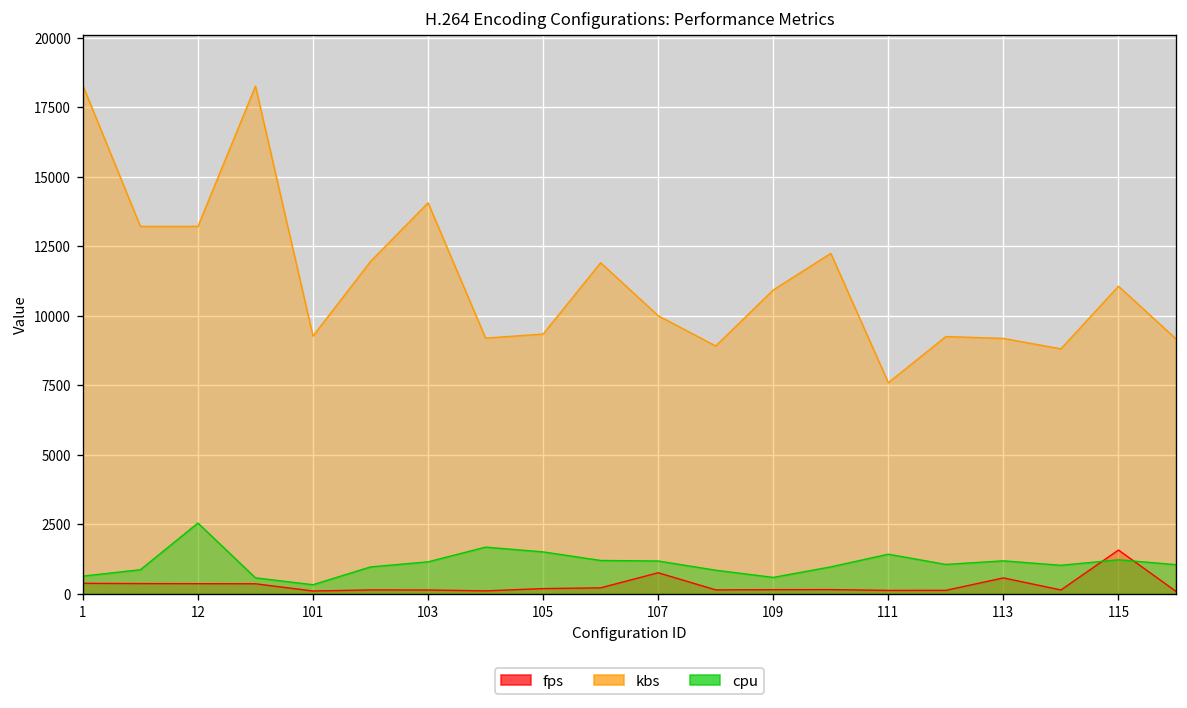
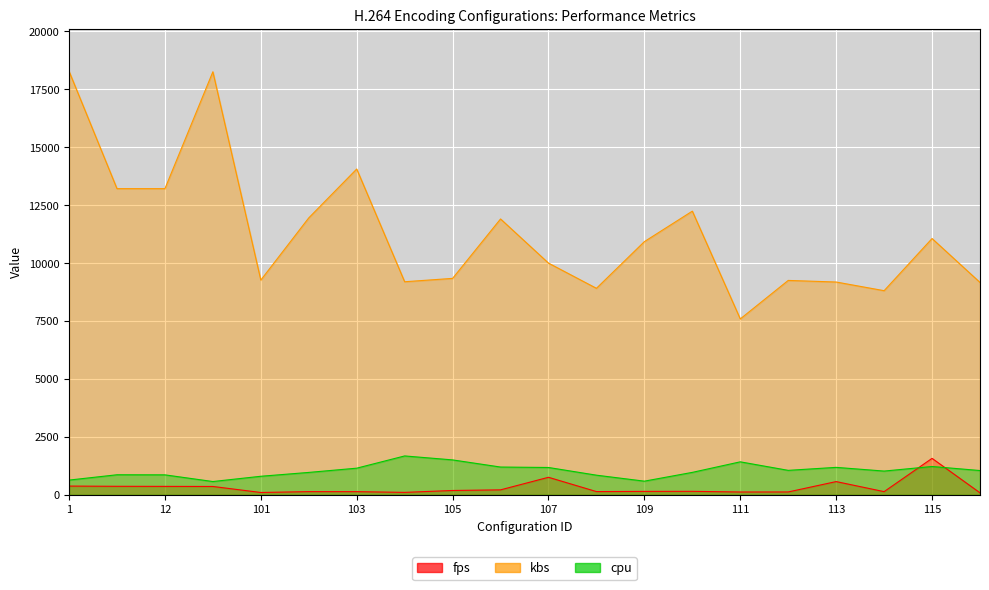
cpu, 12: 2500 -> 900
cpu, 101: 300 -> 800
